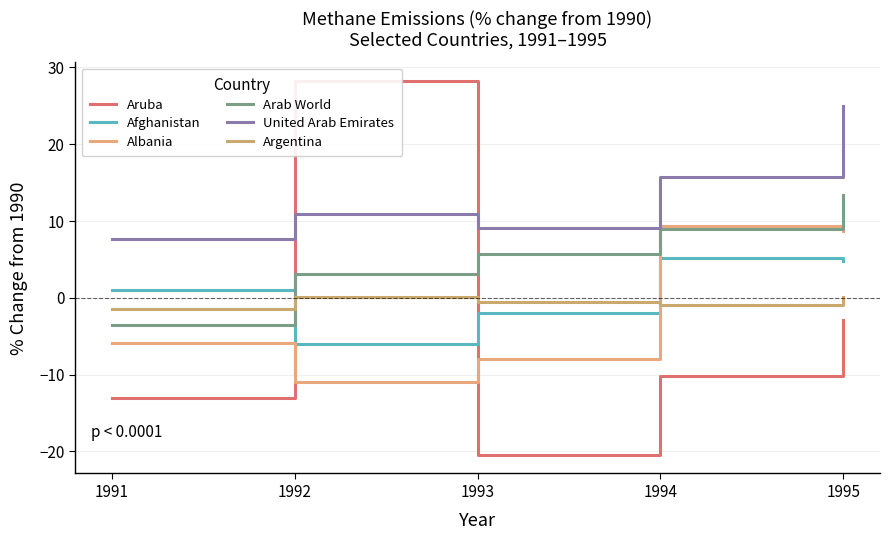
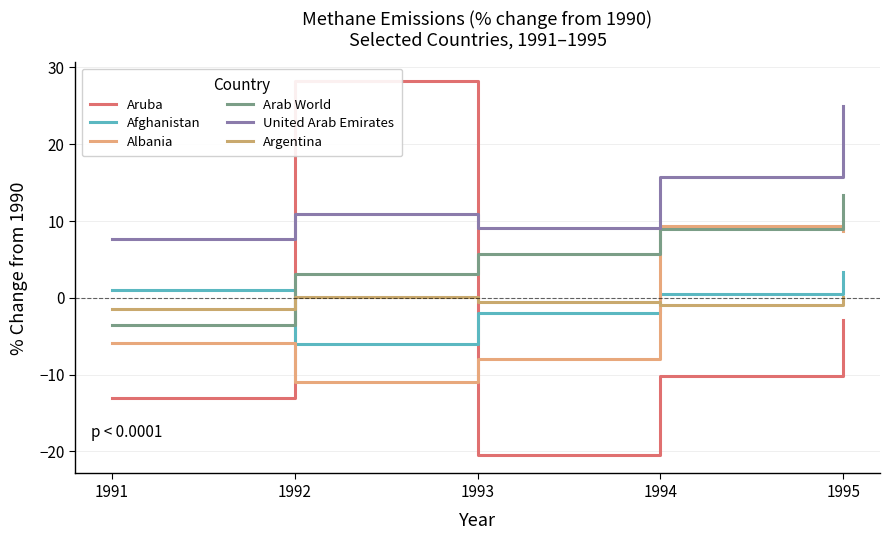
Afghanistan, 1994: 5 -> 1
Afghanistan, 1995: 5 -> 3
